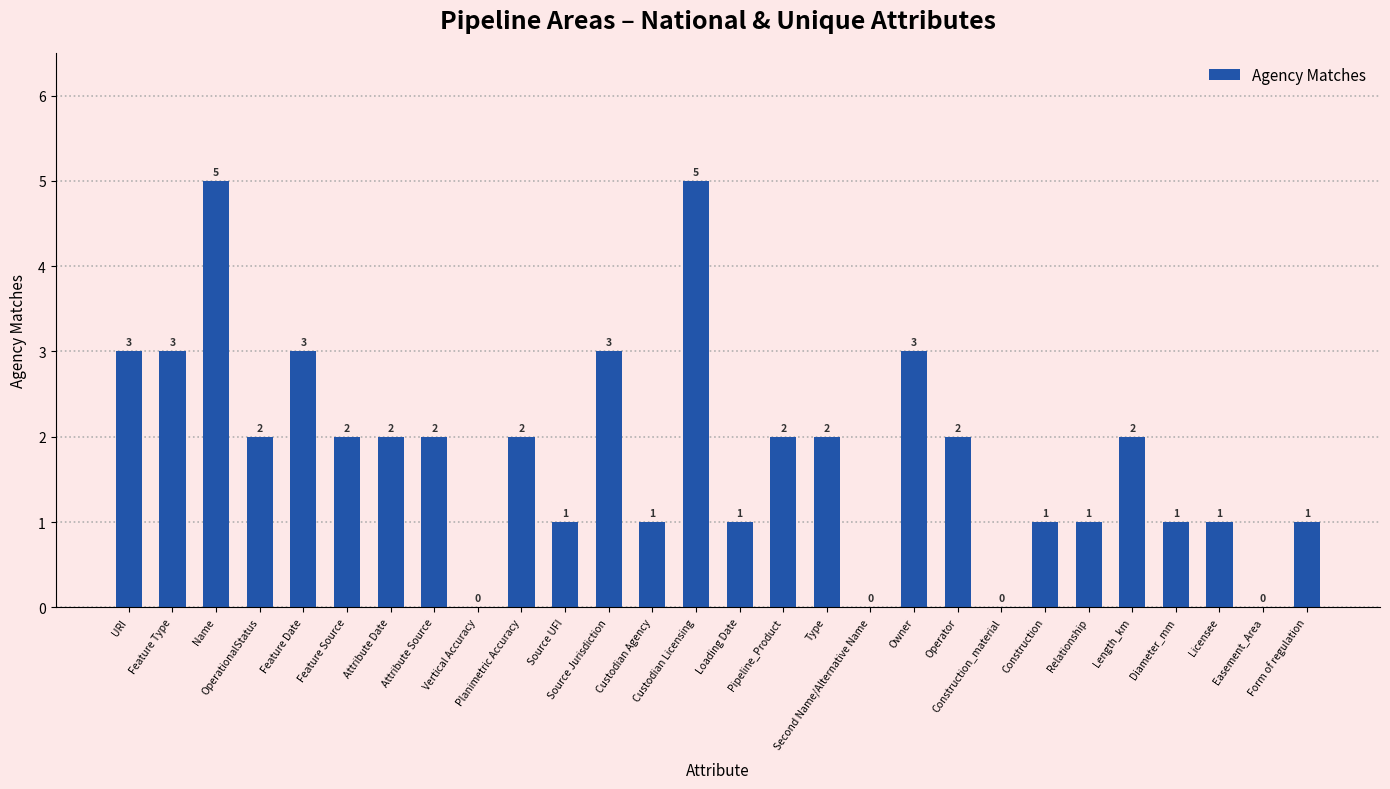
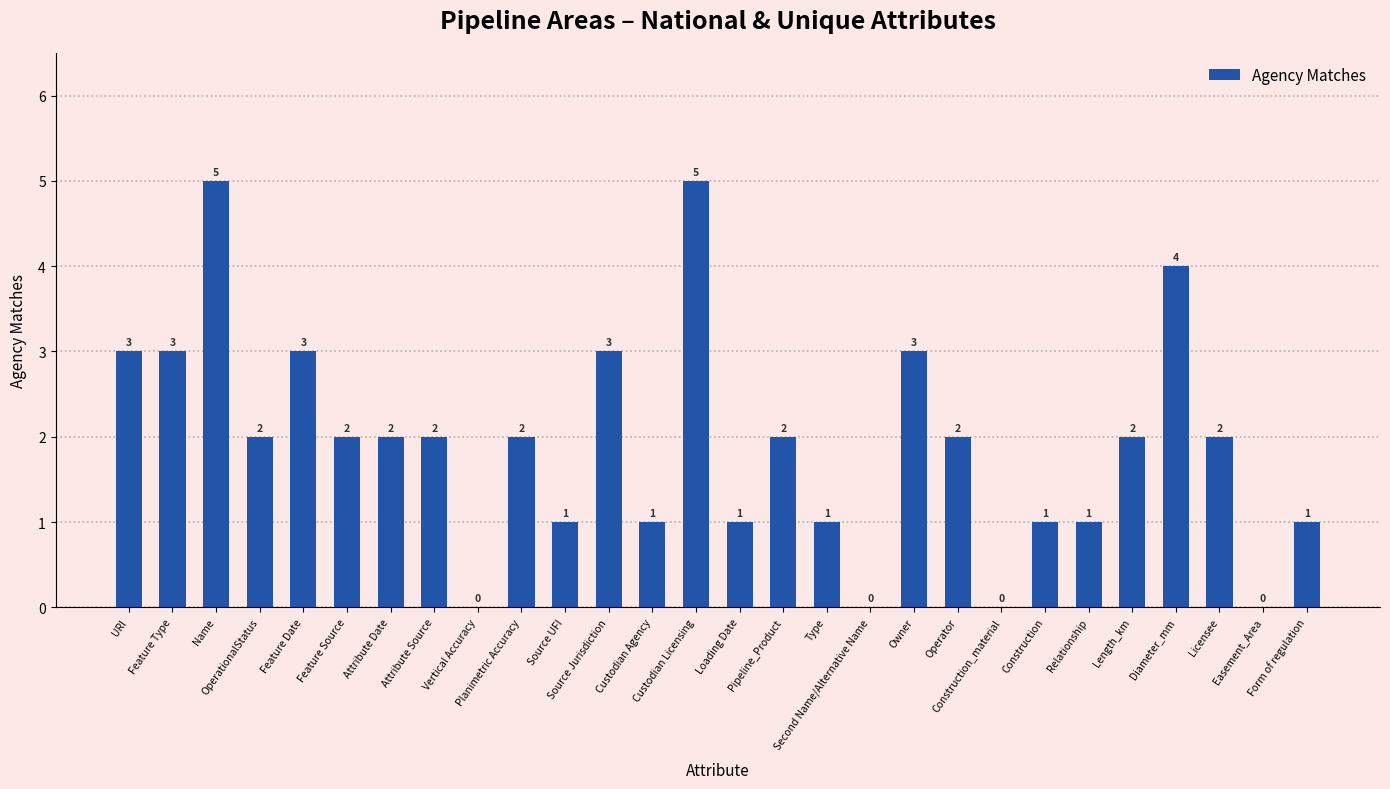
Type: 2 -> 1
Diameter_mm: 1 -> 4
Licensee: 1 -> 2
